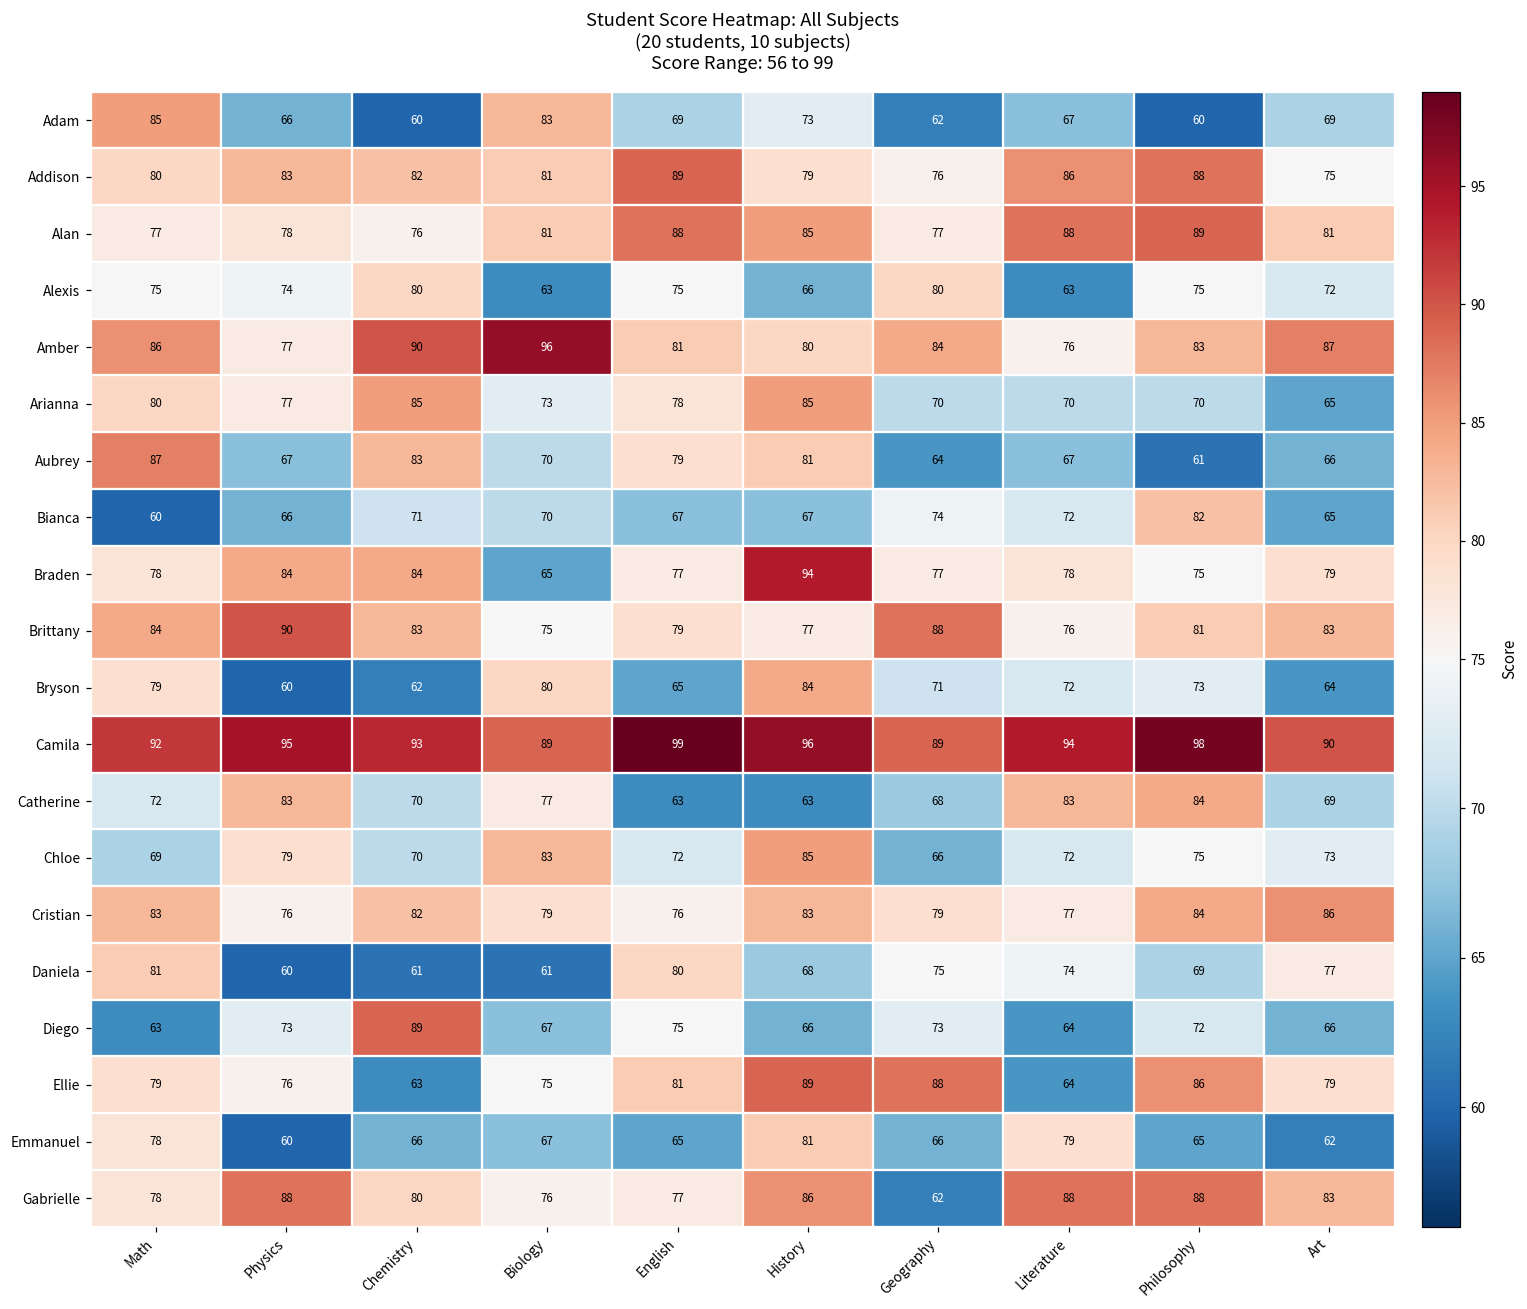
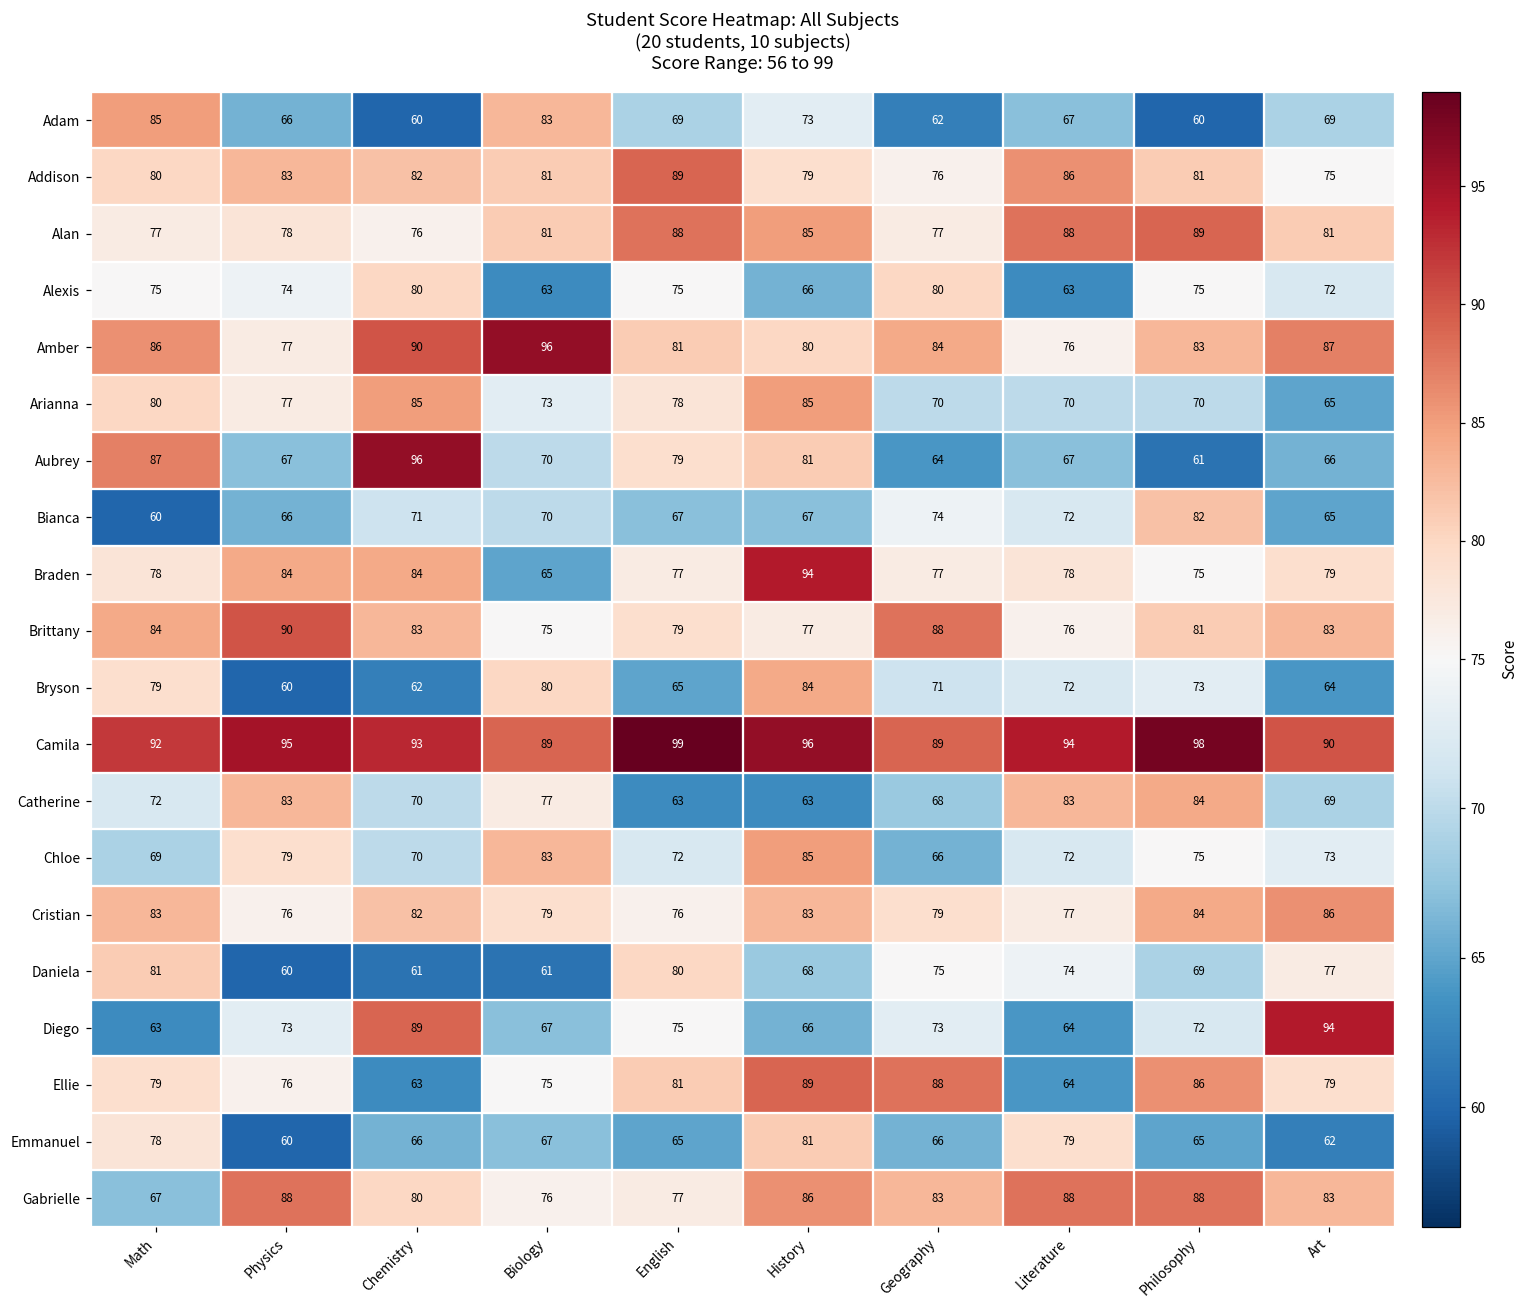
Addison, Philosophy: 88 -> 81
Aubrey, Chemistry: 83 -> 96
Diego, Art: 66 -> 94
Gabrielle, Math: 78 -> 67
Gabrielle, Geography: 62 -> 83
